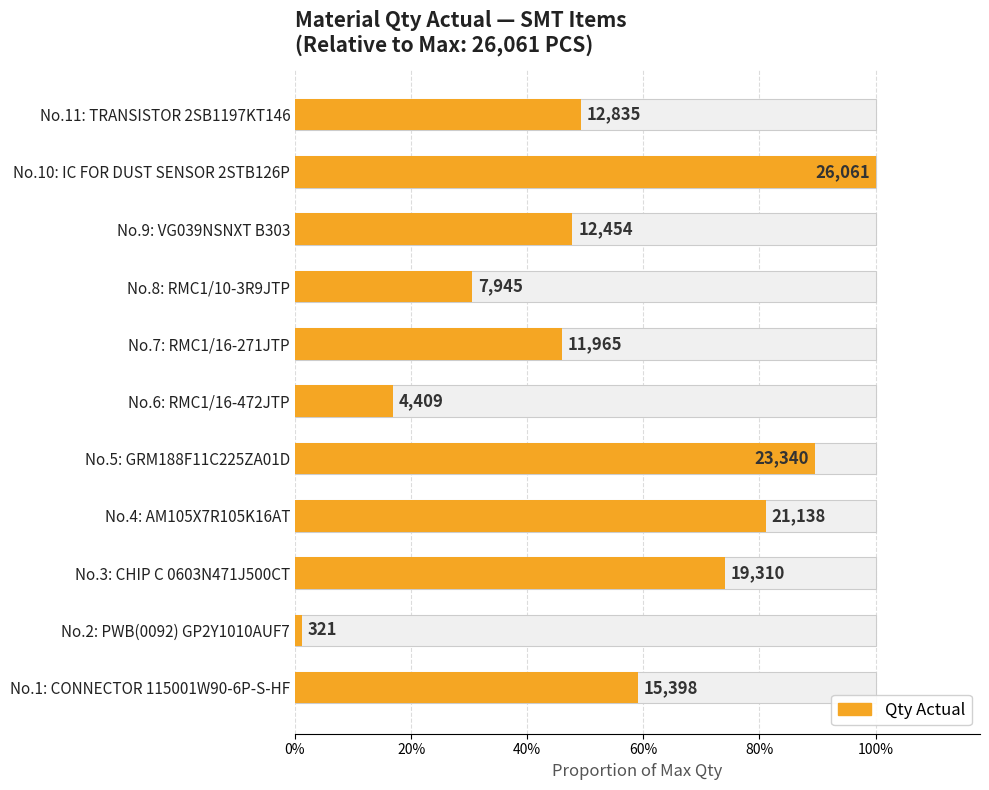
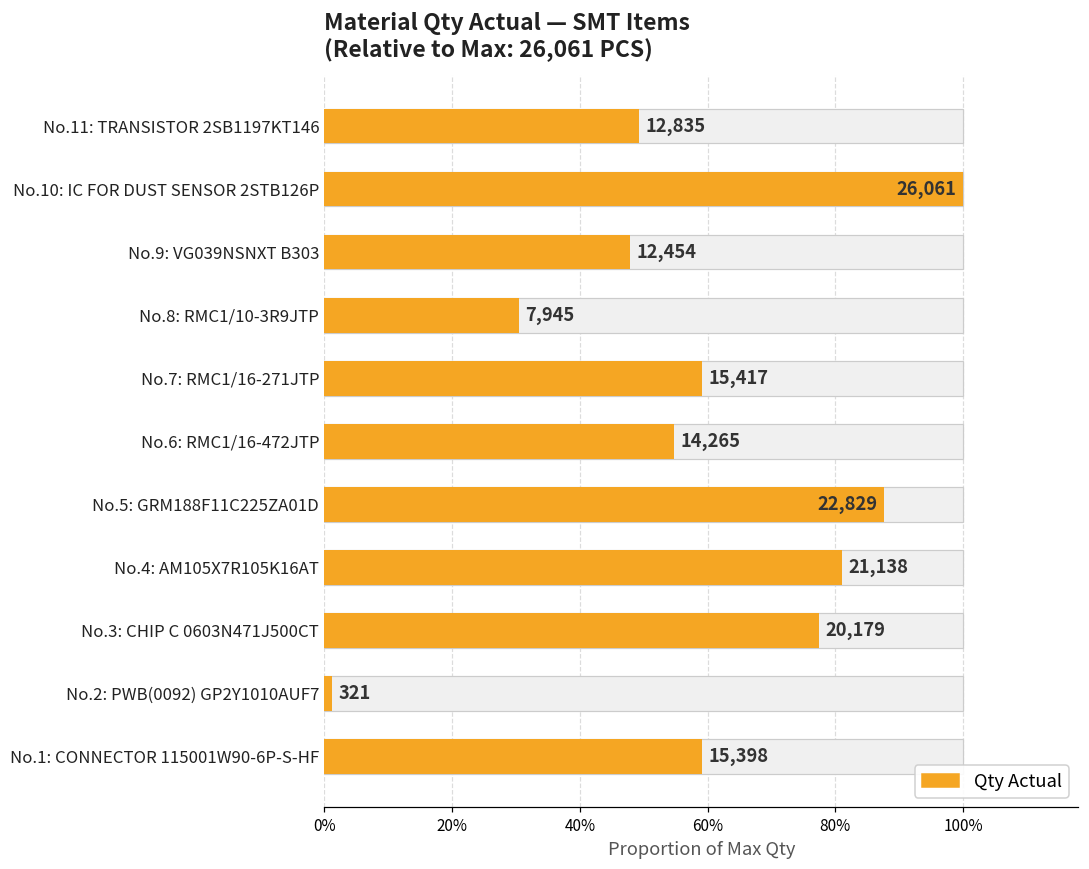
Qty Actual, No.7: RMC1/16-271JTP: 11,965 -> 15,417
Qty Actual, No.6: RMC1/16-472JTP: 4,409 -> 14,265
Qty Actual, No.5: GRM188F11C225ZA01D: 23,340 -> 22,829
Qty Actual, No.3: CHIP C 0603N471J500CT: 19,310 -> 20,179
